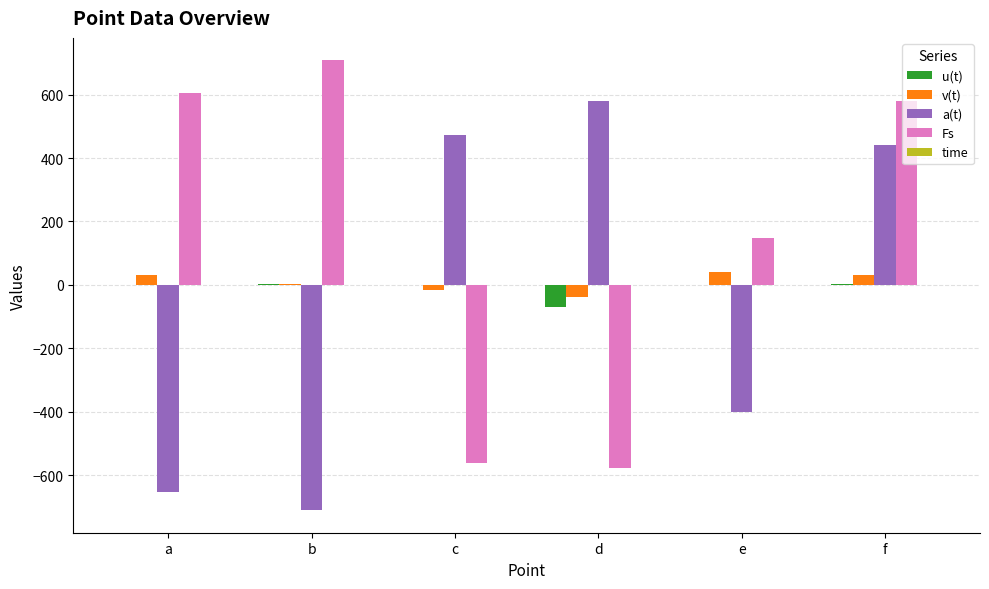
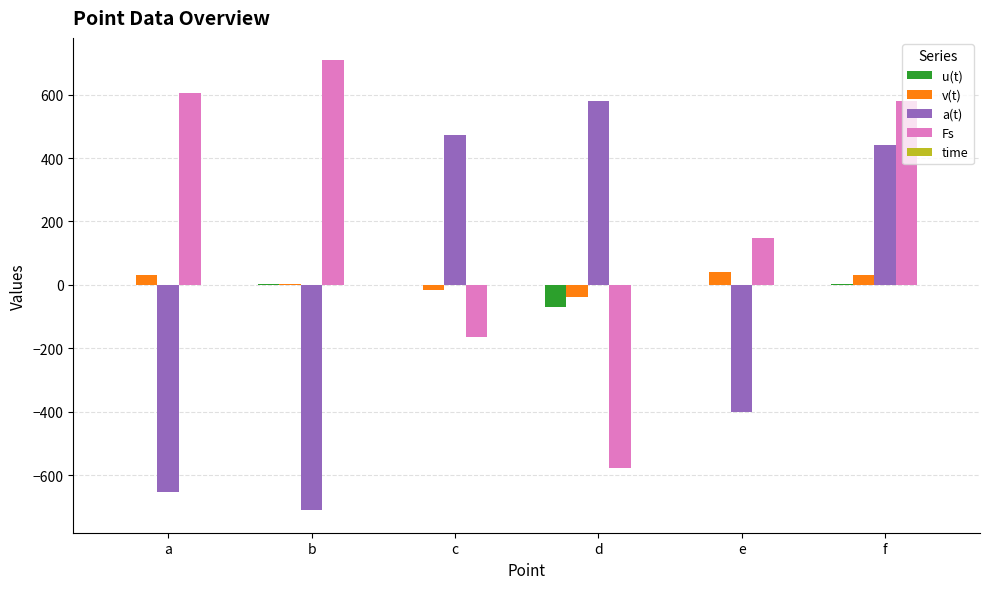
Fs, c: -560 -> -160
